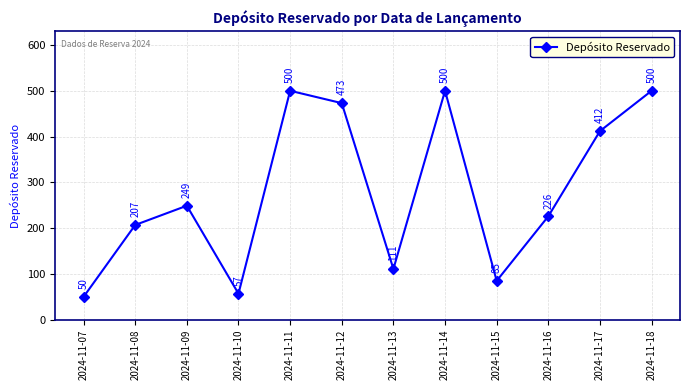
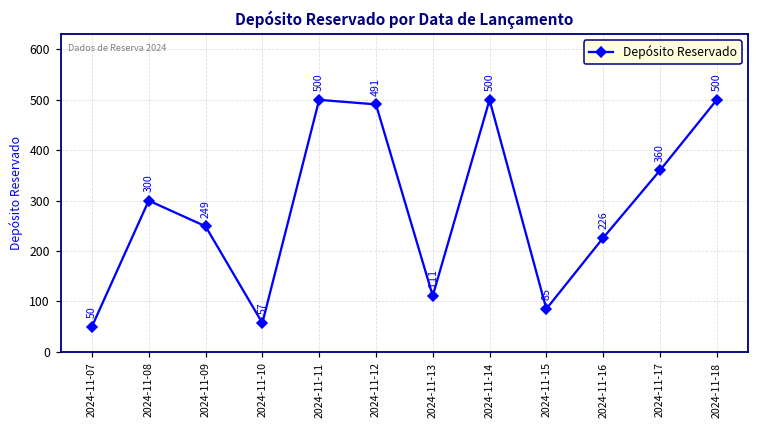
2024-11-08: 207 -> 300
2024-11-12: 473 -> 491
2024-11-17: 412 -> 360
